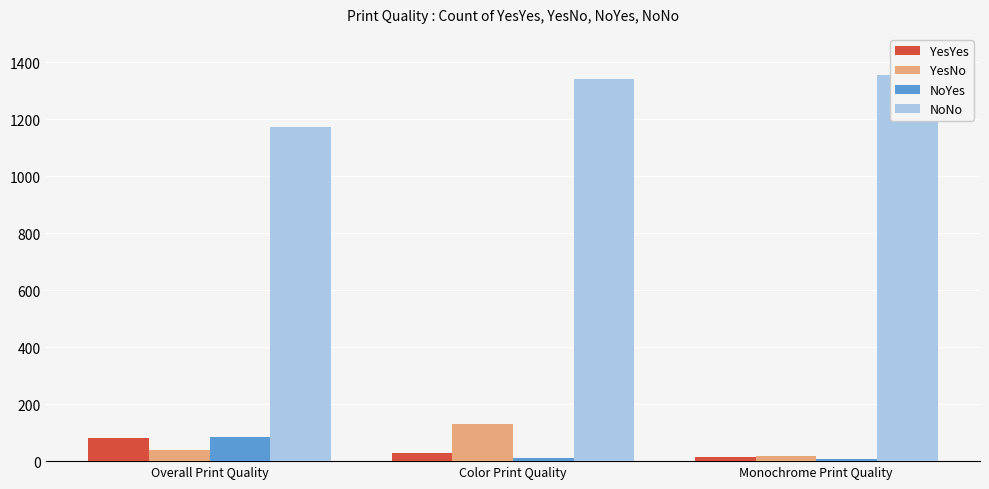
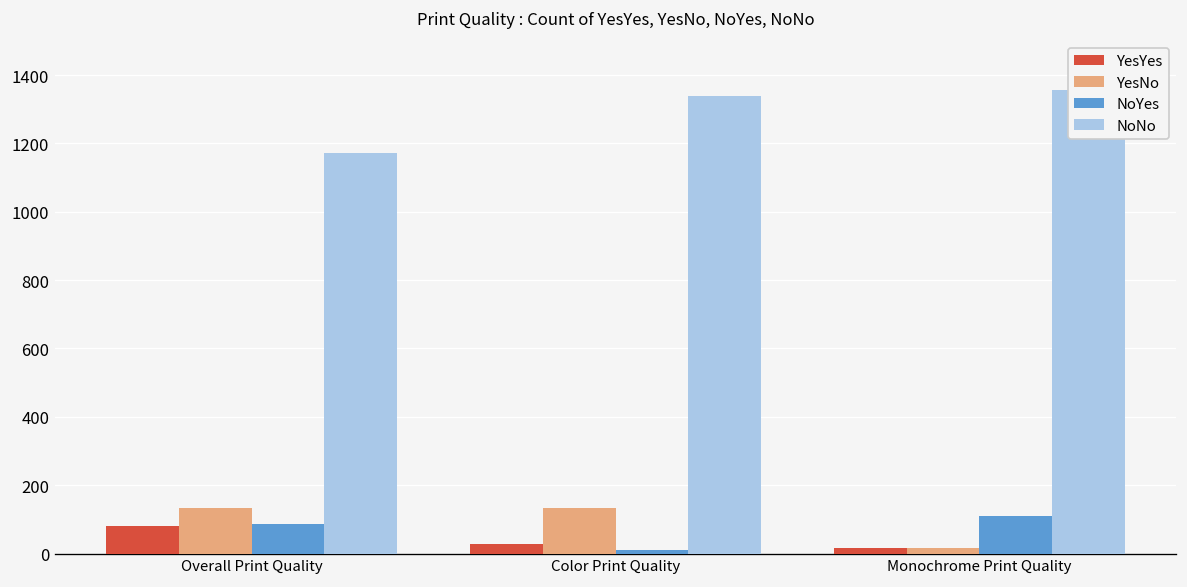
YesNo, Overall Print Quality: 40 -> 130
NoYes, Monochrome Print Quality: 10 -> 110
